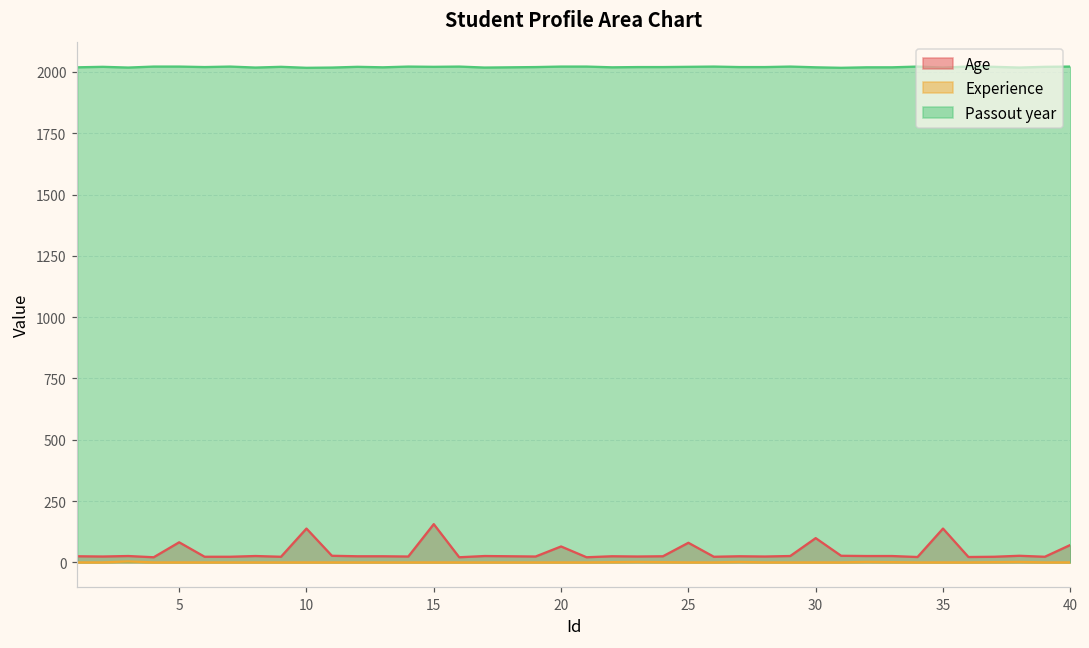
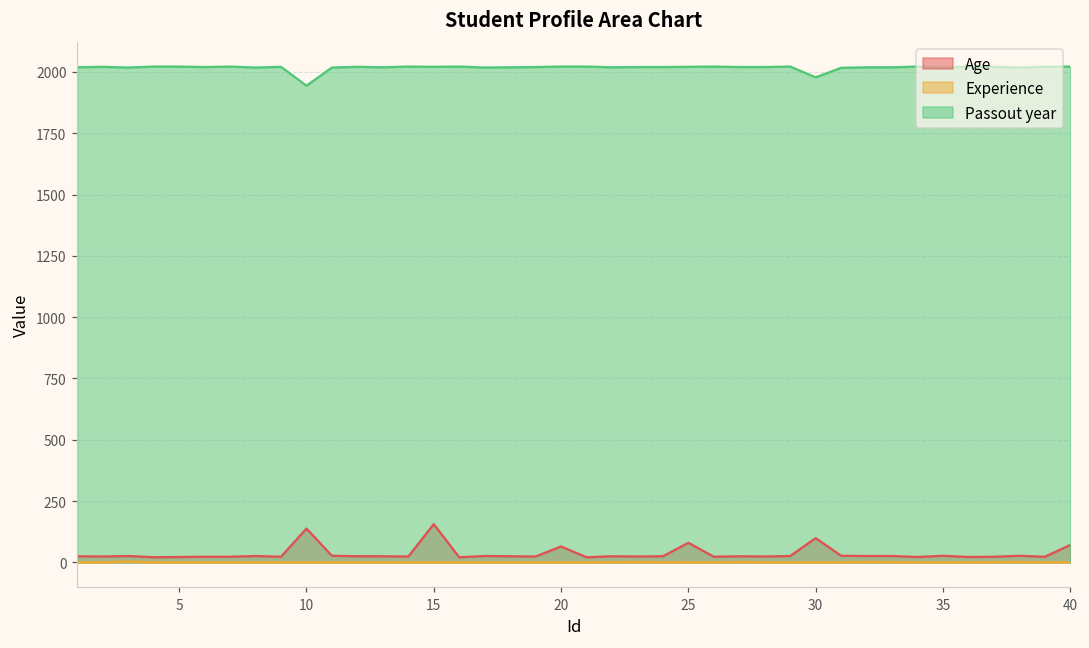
Age, 5: 80 -> 20
Passout year, 10: 2020 -> 1940
Passout year, 30: 2020 -> 1980
Age, 35: 140 -> 30
